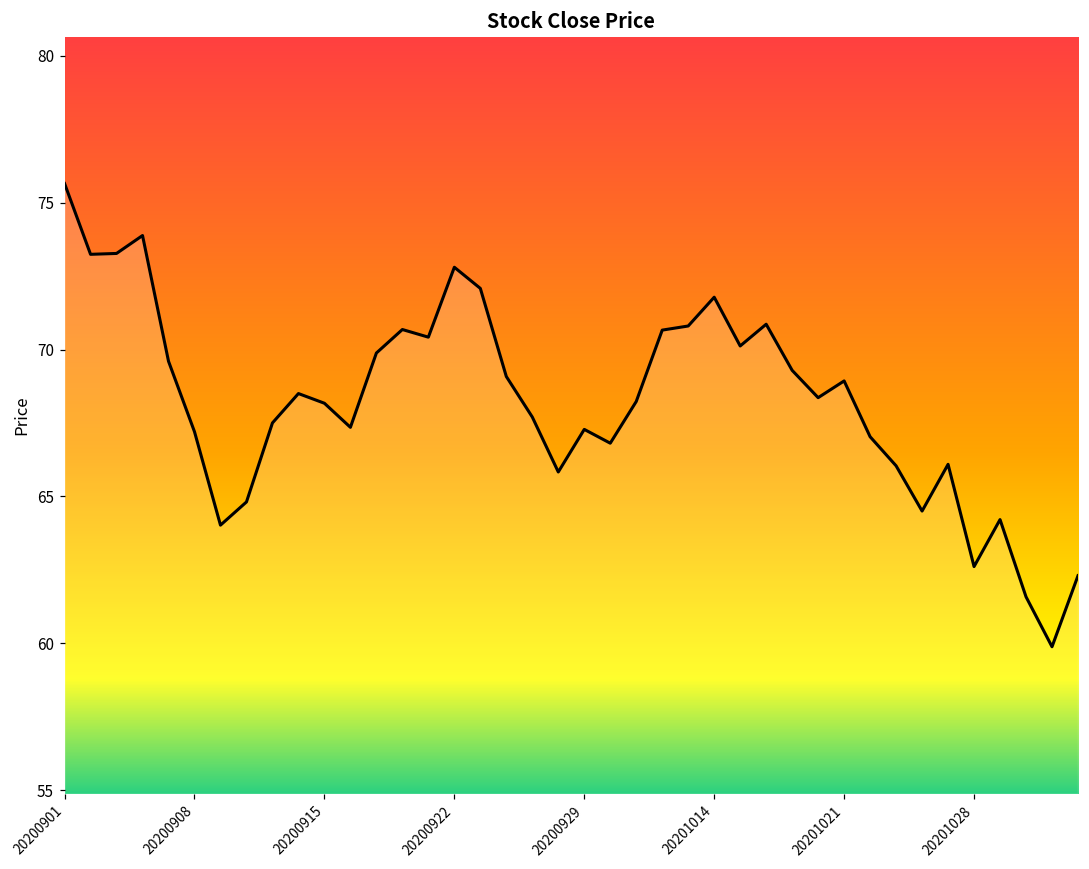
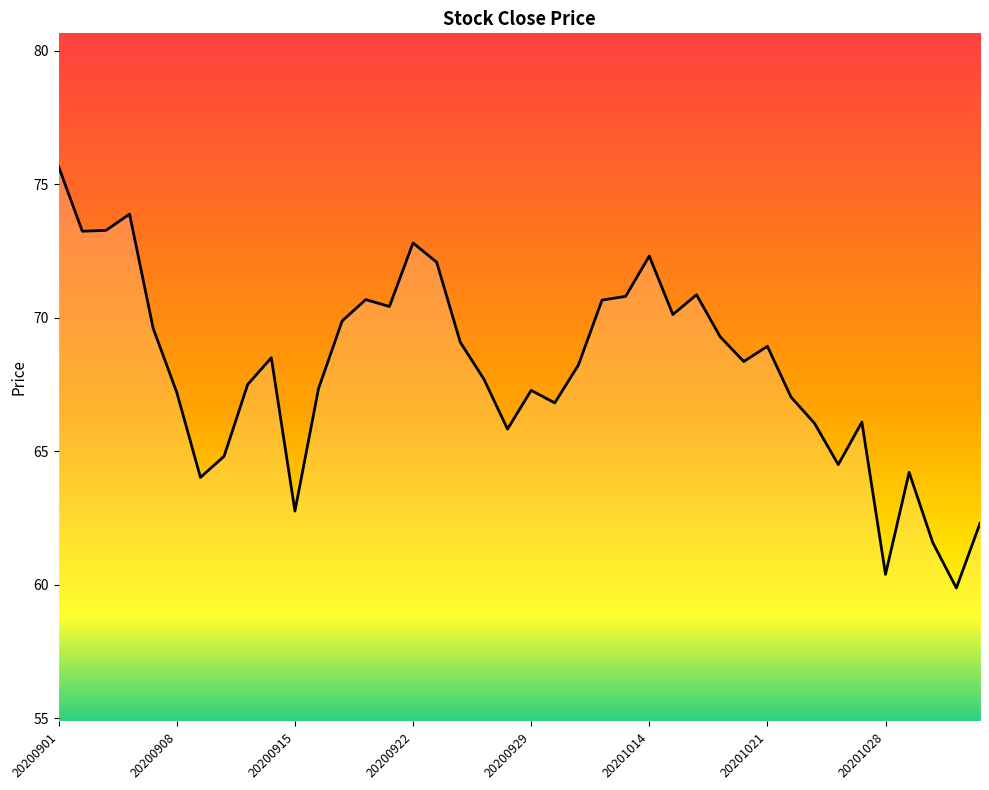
20200915: 68.2 -> 62.8
20201014: 71.8 -> 72.3
20201028: 62.6 -> 60.4
